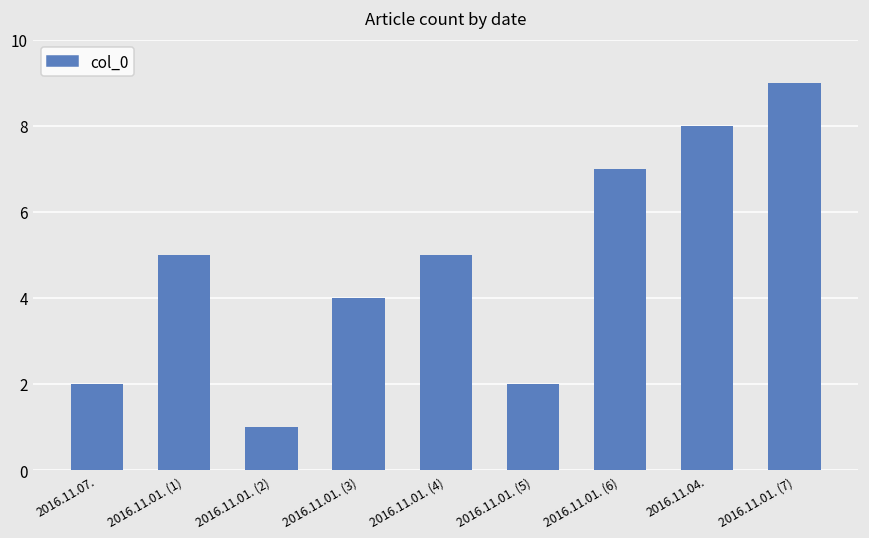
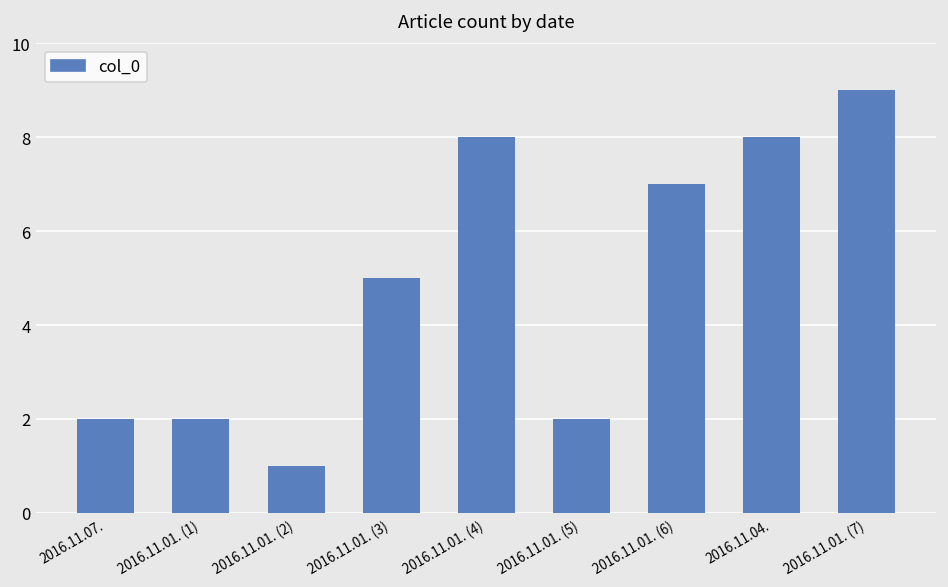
2016.11.01. (1): 5 -> 2
2016.11.01. (3): 4 -> 5
2016.11.01. (4): 5 -> 8
